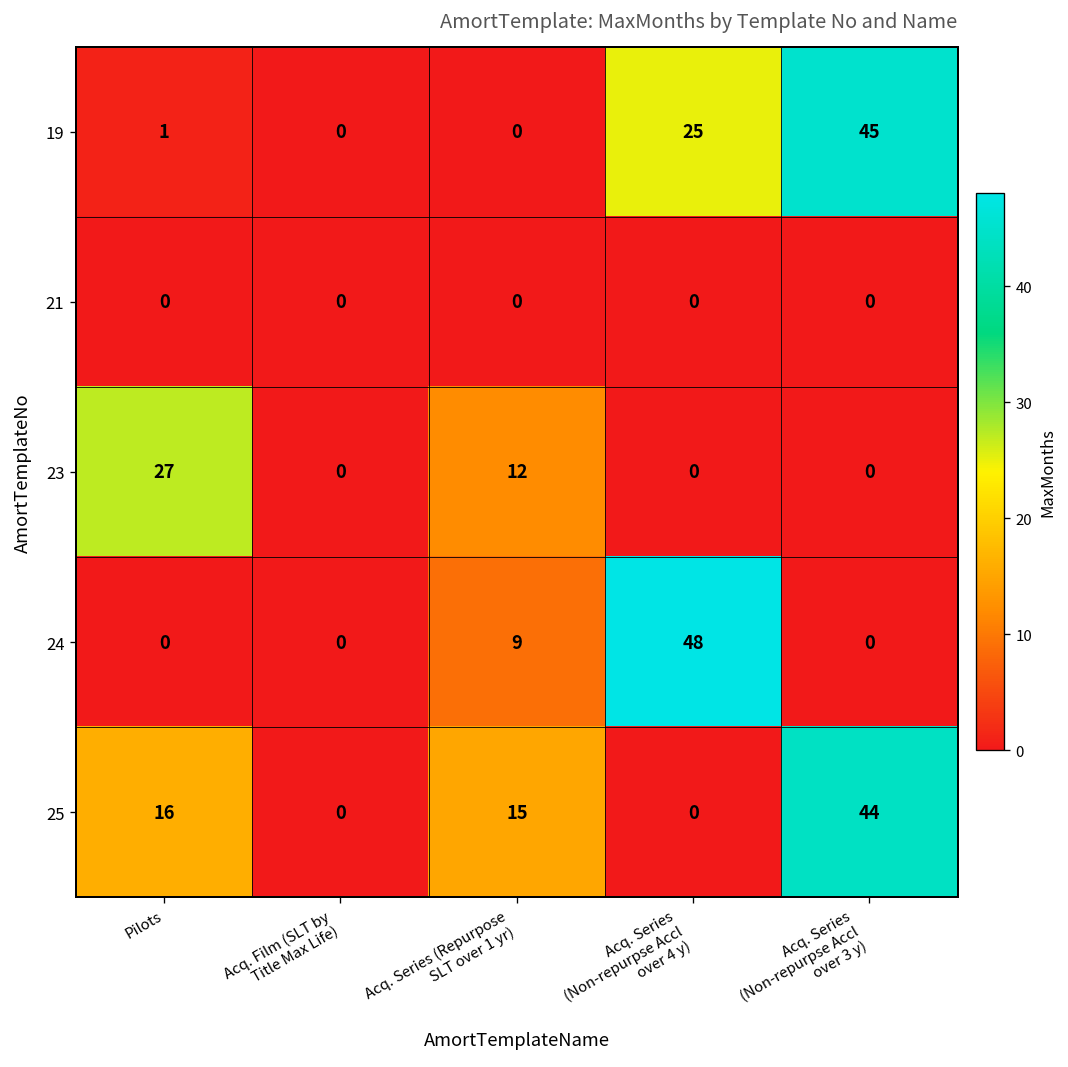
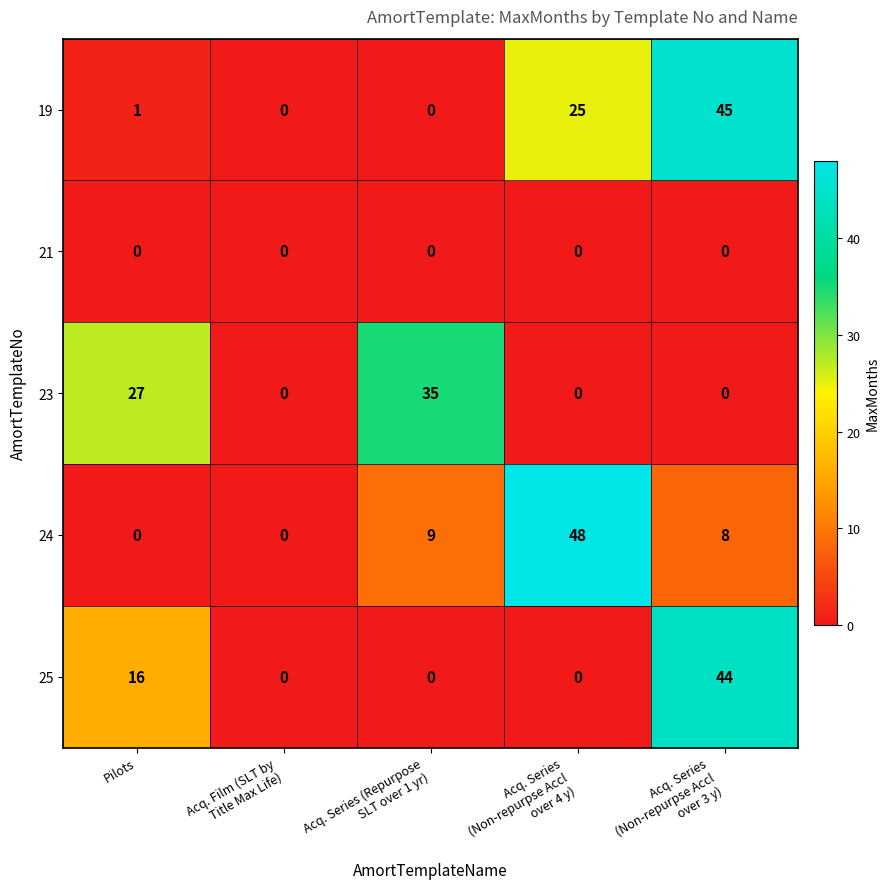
23, Acq. Series (Repurpose SLT over 1 yr): 12 -> 35
24, Acq. Series (Non-repurpse Accl over 3 y): 0 -> 8
25, Acq. Series (Repurpose SLT over 1 yr): 15 -> 0
